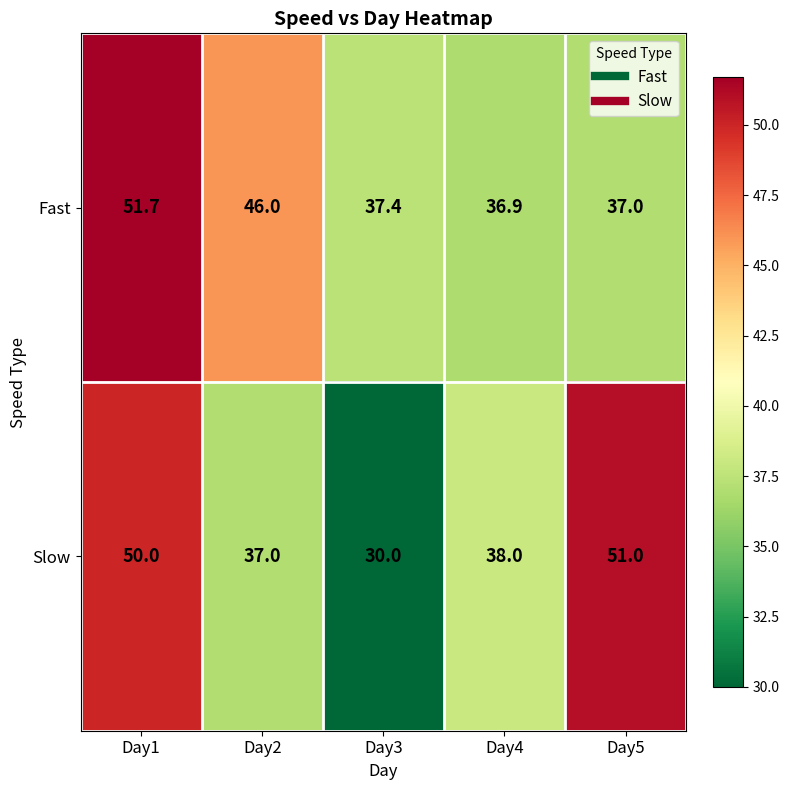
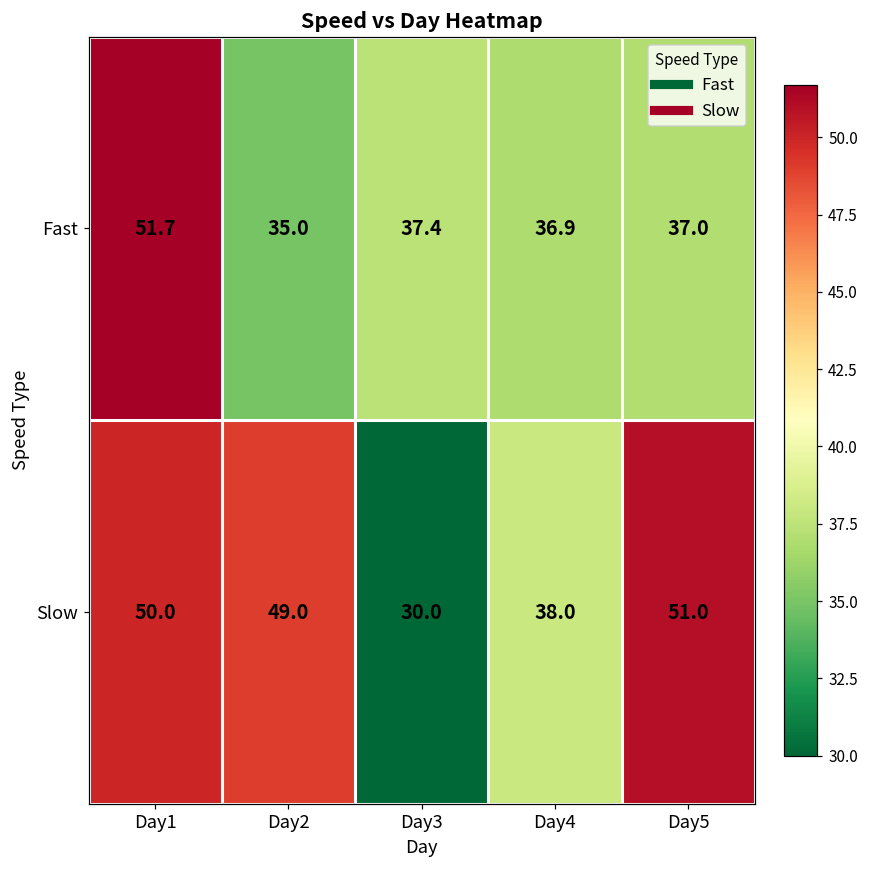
Fast, Day2: 46.0 -> 35.0
Slow, Day2: 37.0 -> 49.0
